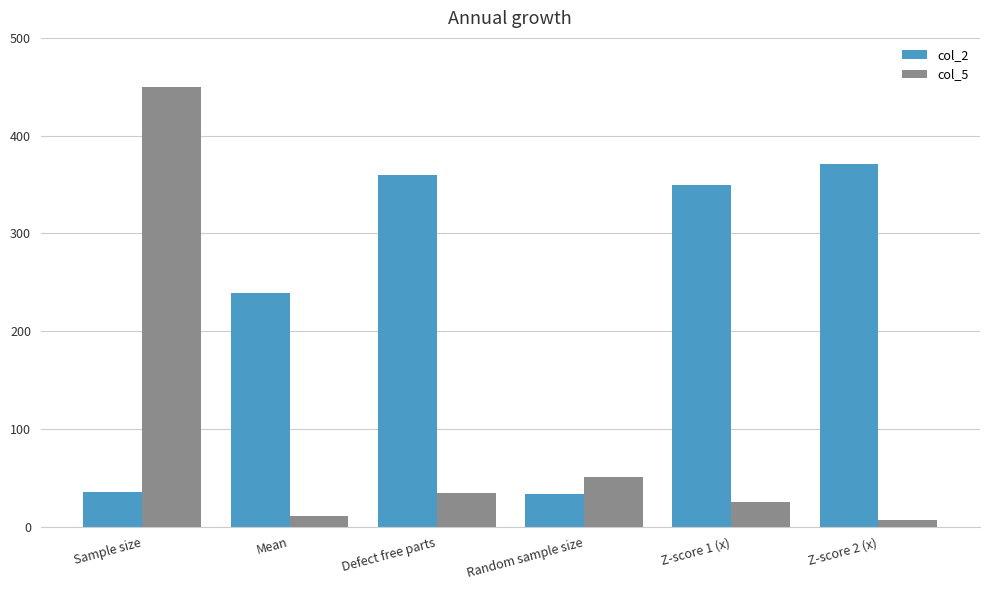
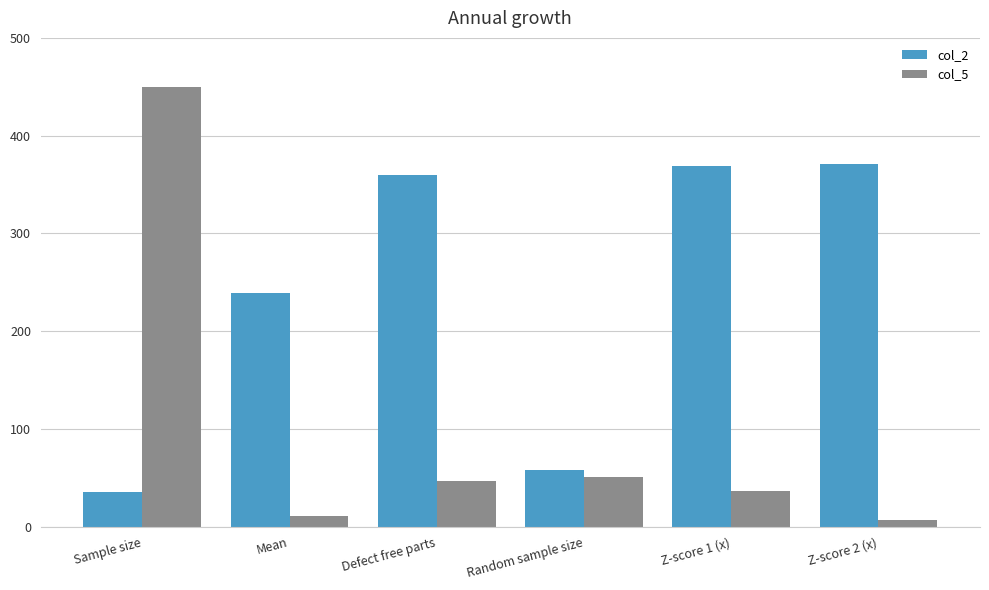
col_5, Defect free parts: 40 -> 50
col_2, Random sample size: 30 -> 60
col_2, Z-score 1 (x): 350 -> 370
col_5, Z-score 1 (x): 30 -> 40
